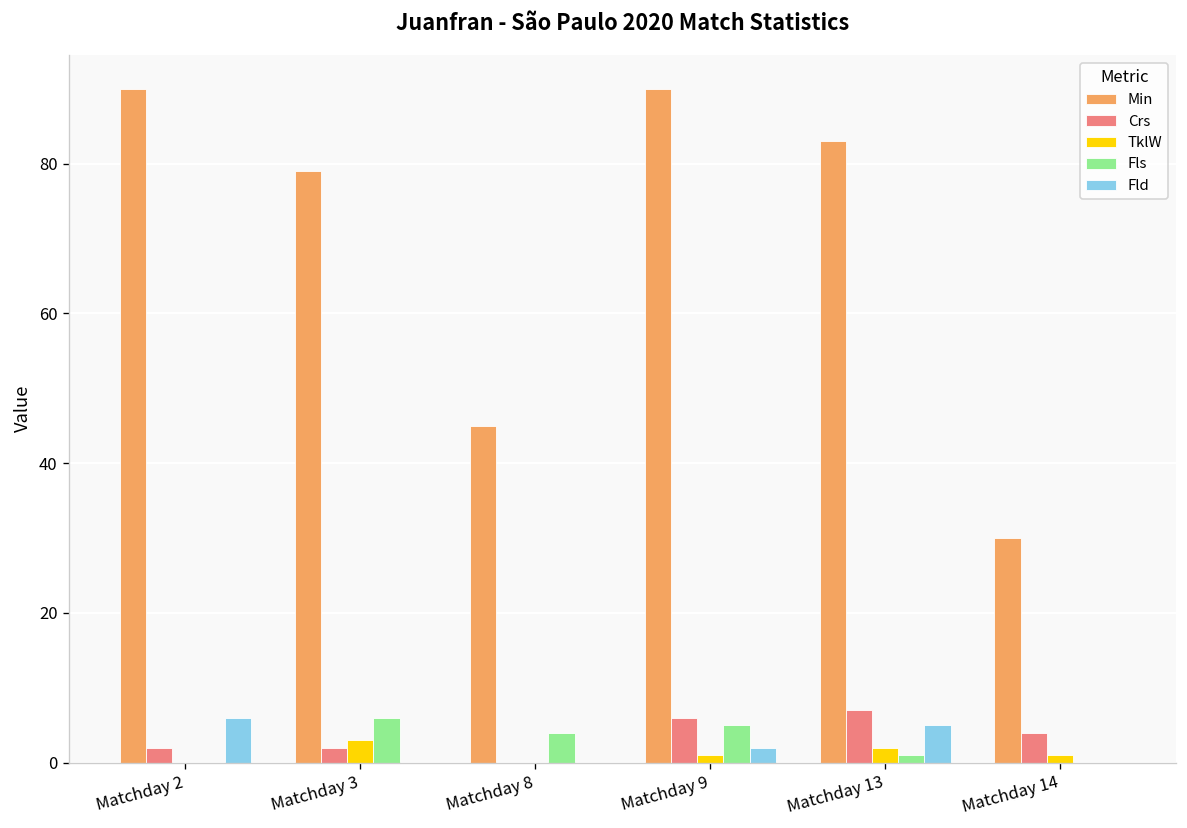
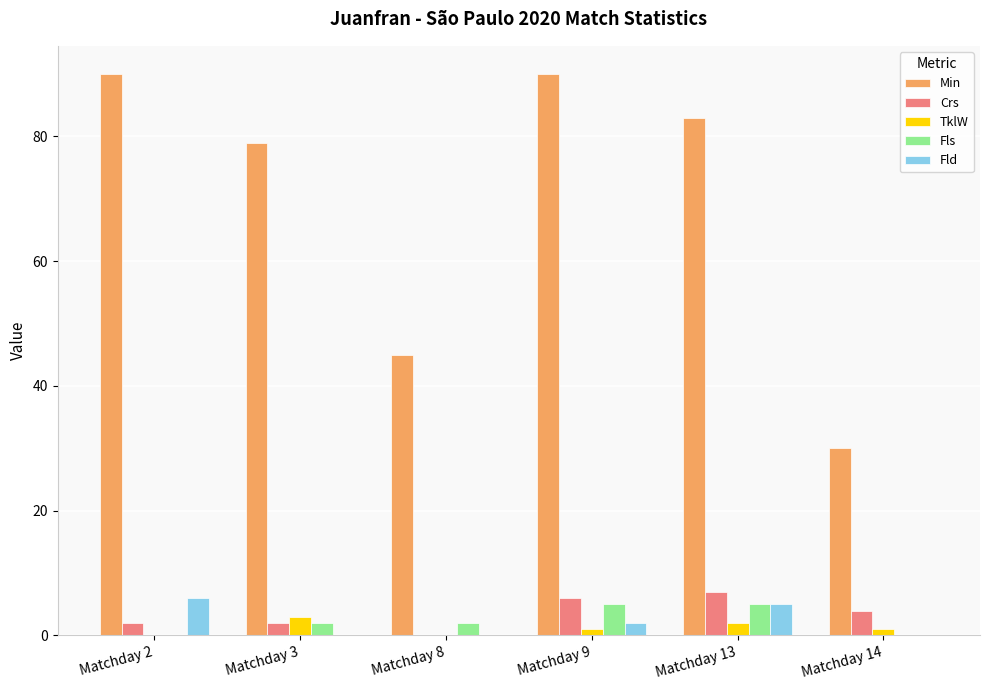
Fls, Matchday 3: 6 -> 2
Fls, Matchday 8: 4 -> 2
Fls, Matchday 13: 1 -> 5
